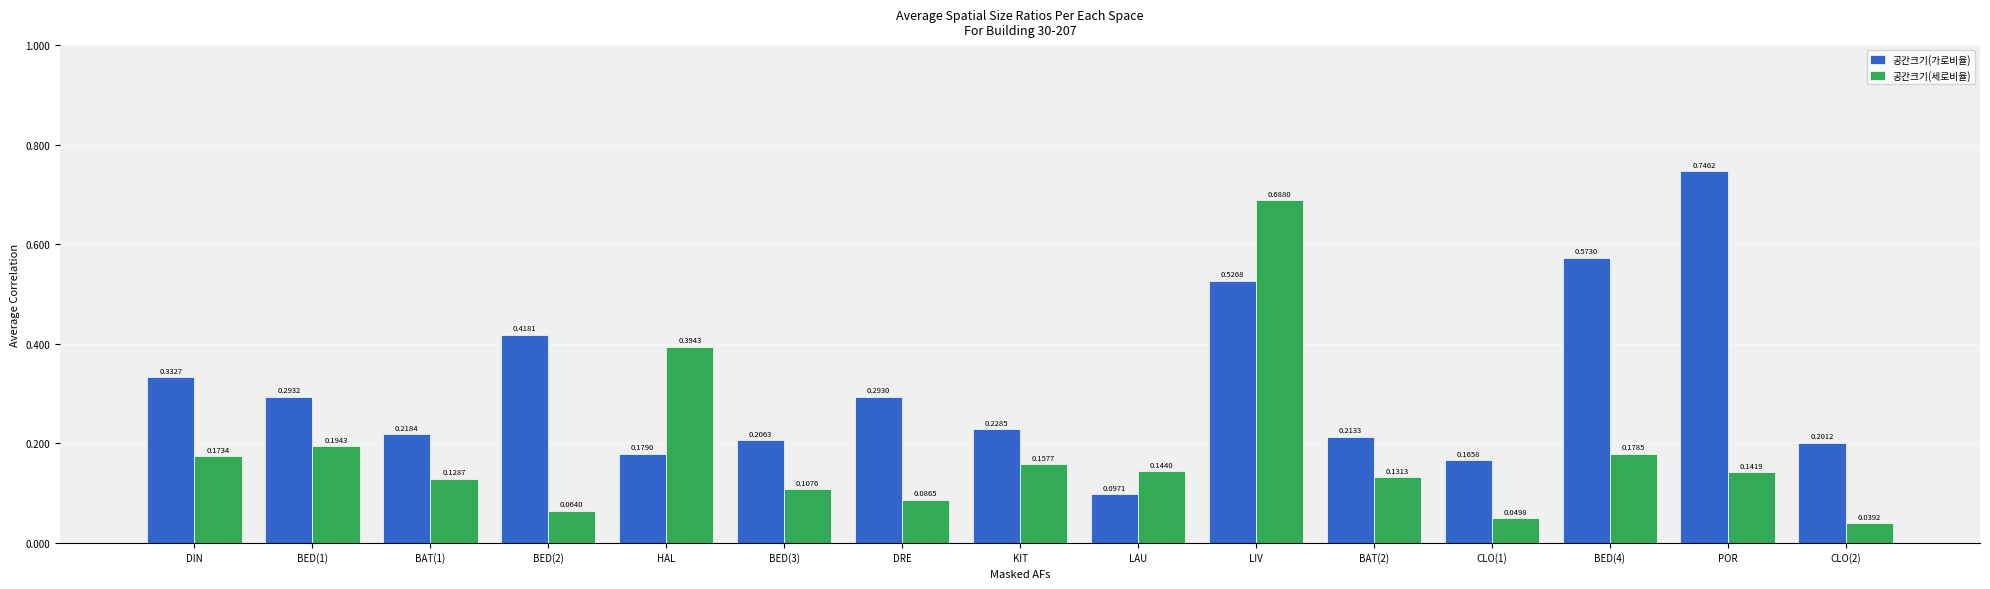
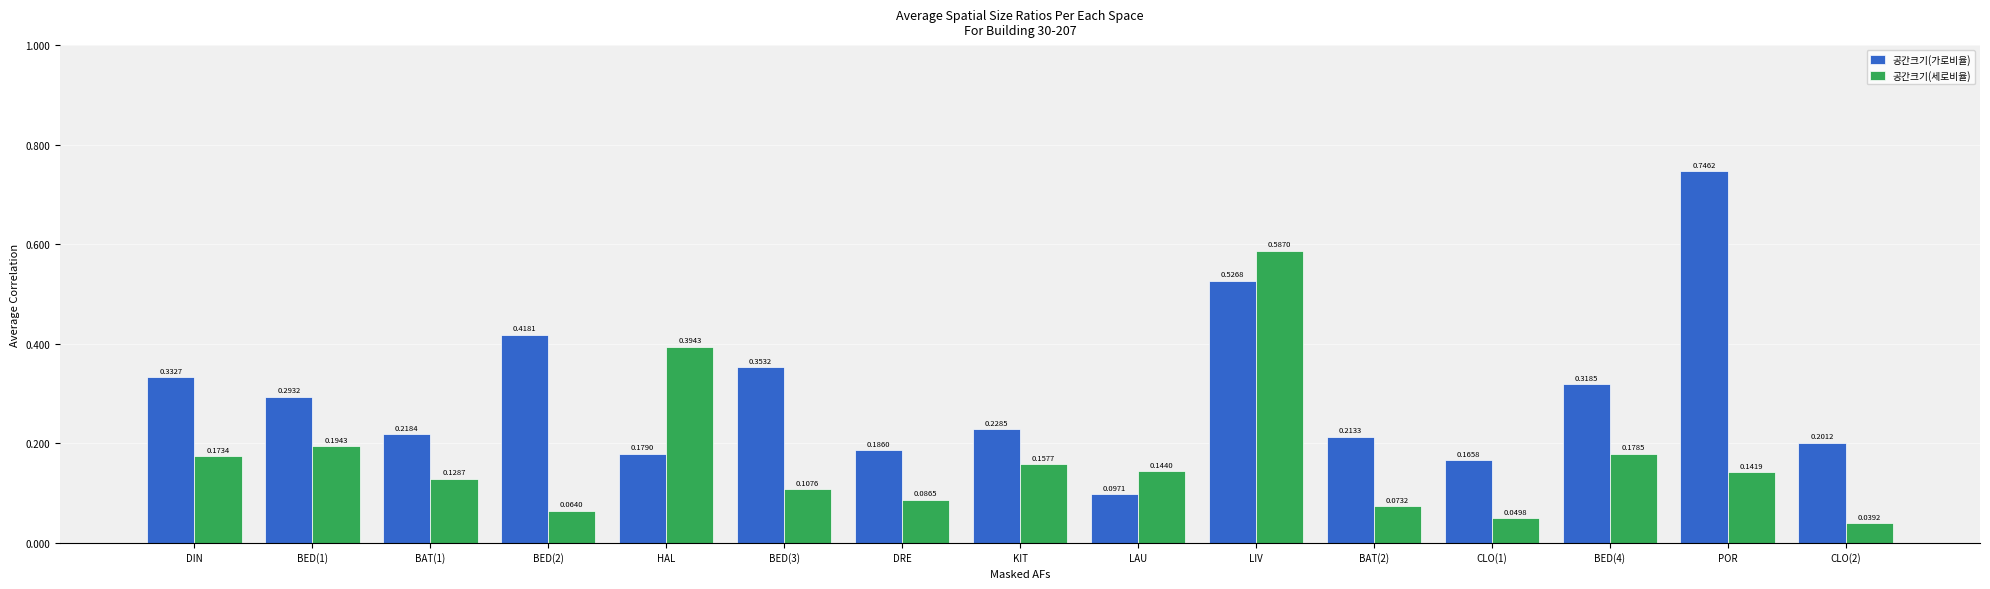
공간크기(가로비율), BED(3): 0.2063 -> 0.3532
공간크기(가로비율), DRE: 0.2930 -> 0.1860
공간크기(세로비율), LIV: 0.6880 -> 0.5870
공간크기(세로비율), BAT(2): 0.1313 -> 0.0732
공간크기(가로비율), BED(4): 0.5730 -> 0.3185
